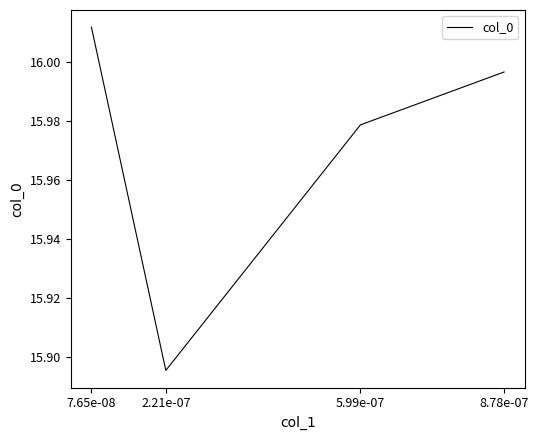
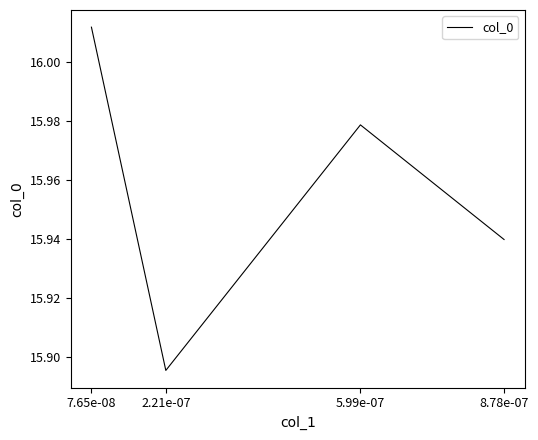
8.78e-07: 15.997 -> 15.940
